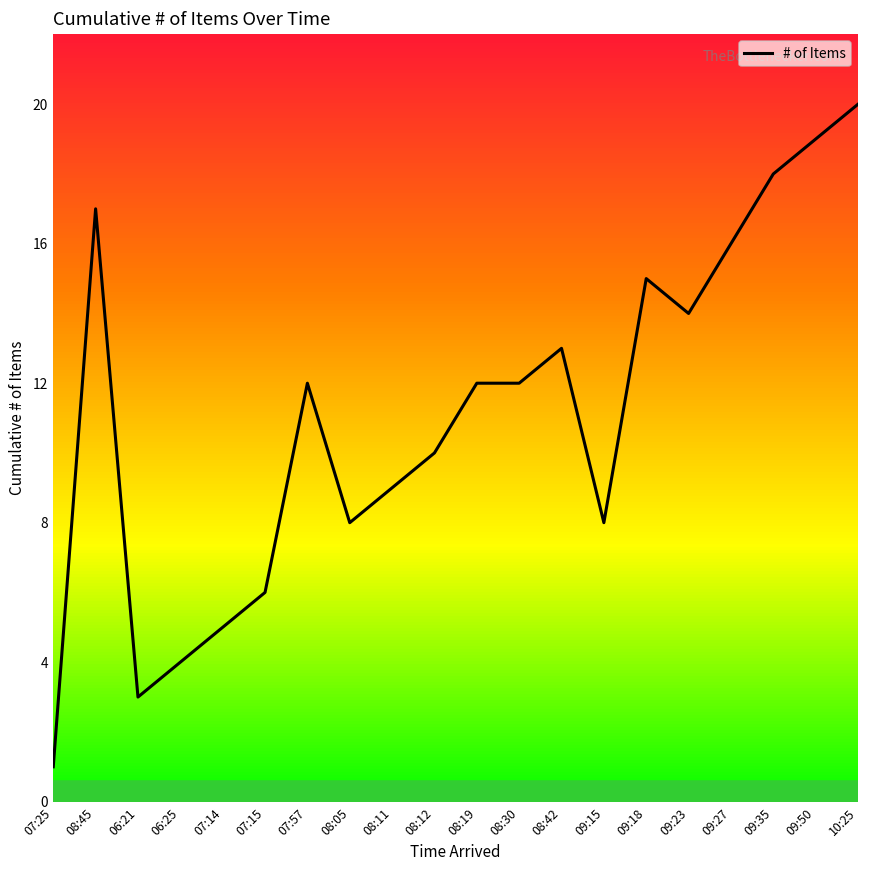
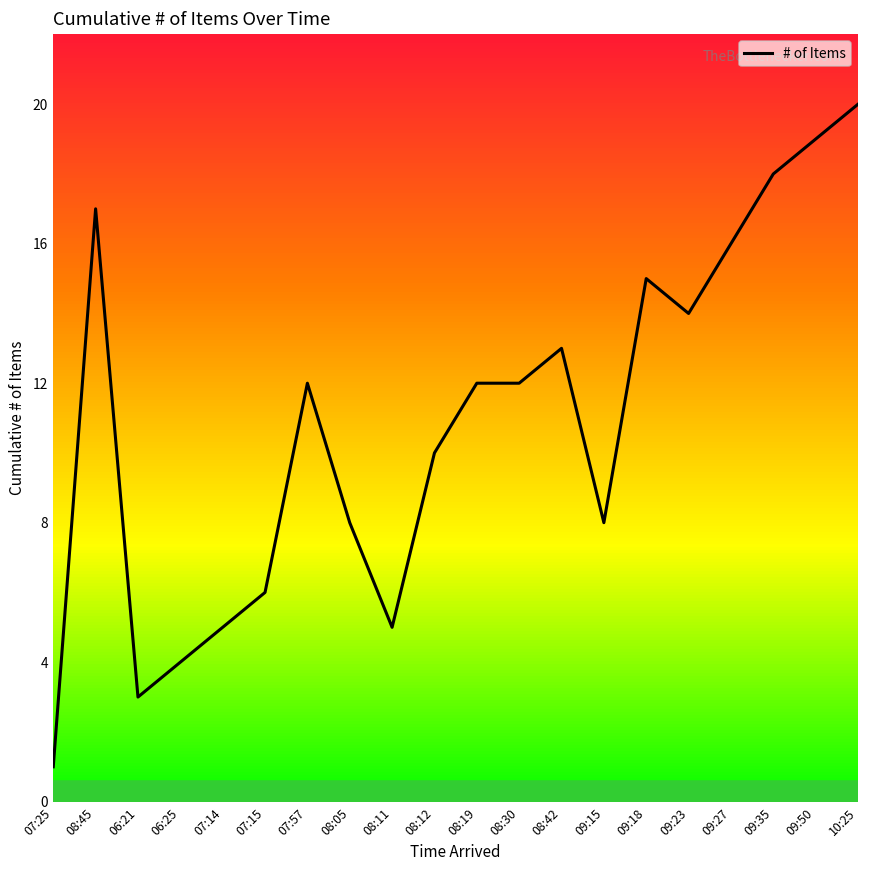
08:11: 9 -> 5
